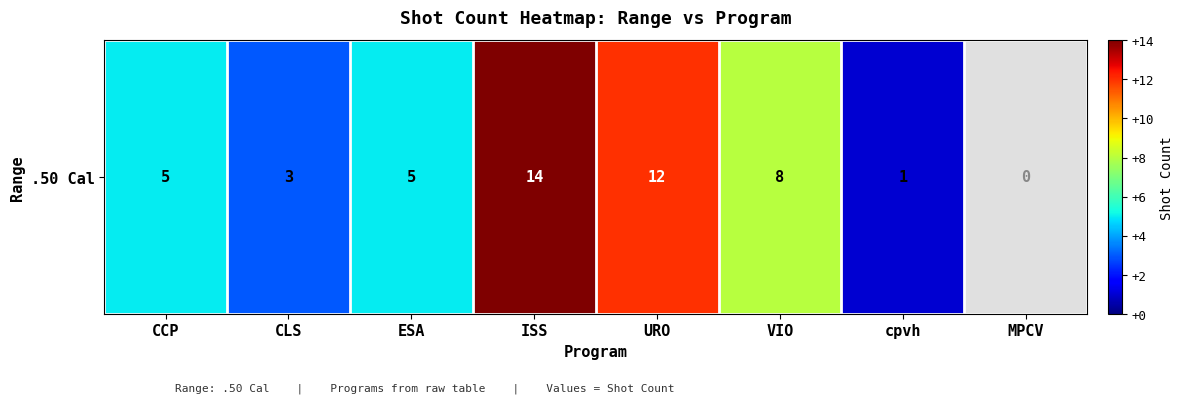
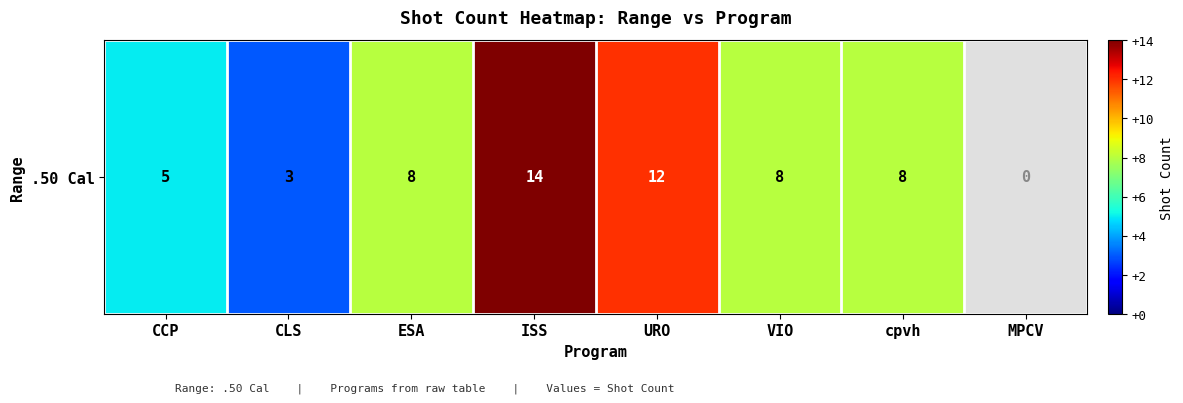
.50 Cal, ESA: 5 -> 8
.50 Cal, cpvh: 1 -> 8
